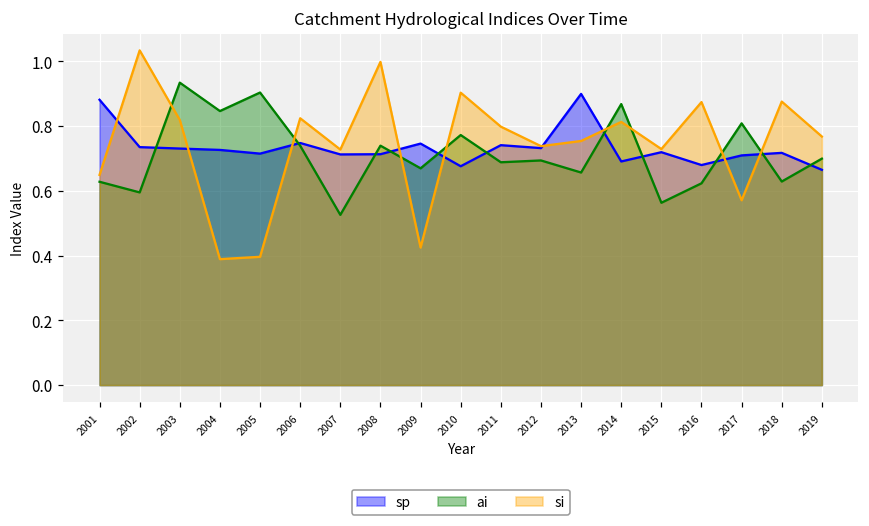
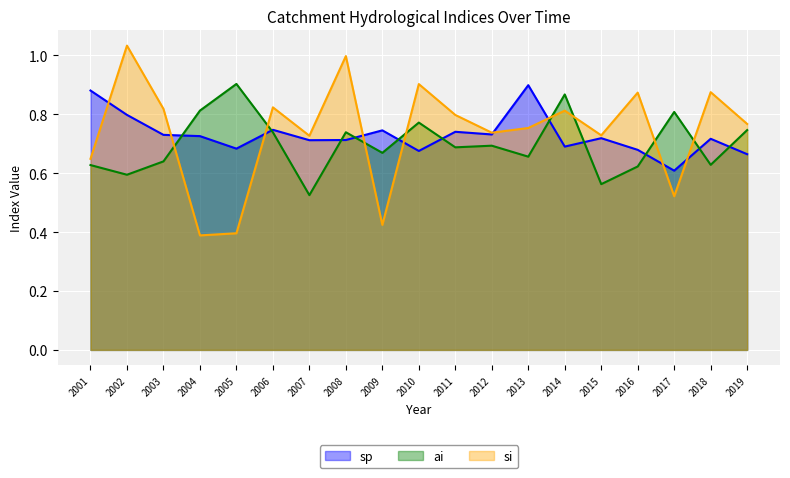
sp, 2002: 0.73 -> 0.80
ai, 2003: 0.93 -> 0.64
ai, 2004: 0.85 -> 0.81
sp, 2005: 0.71 -> 0.68
sp, 2017: 0.71 -> 0.61
si, 2017: 0.57 -> 0.52
ai, 2019: 0.70 -> 0.75
